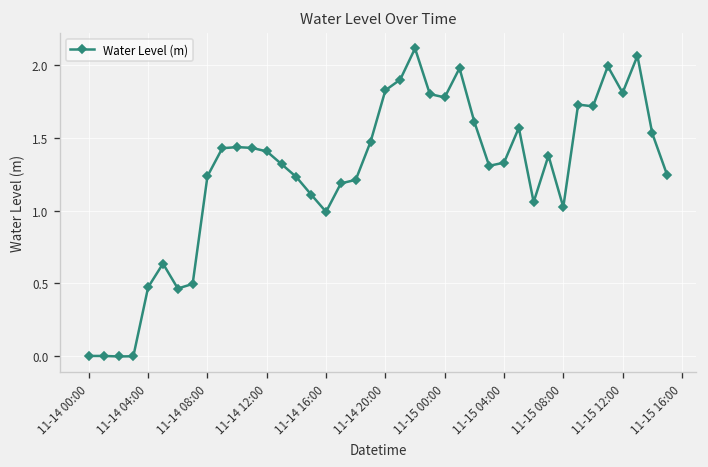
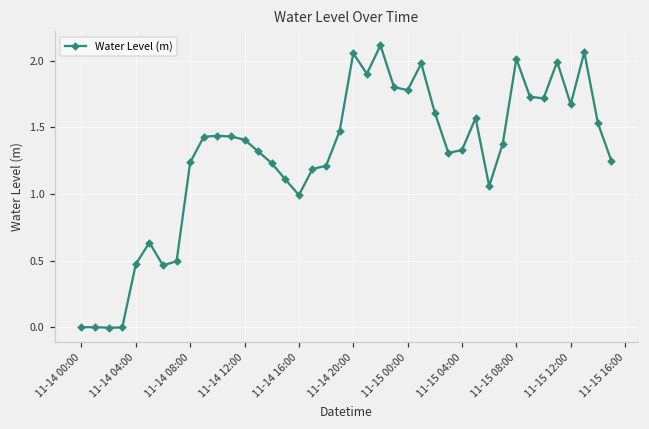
11-14 20:00: 1.83 -> 2.06
11-15 08:00: 1.02 -> 2.02
11-15 12:00: 1.81 -> 1.67
